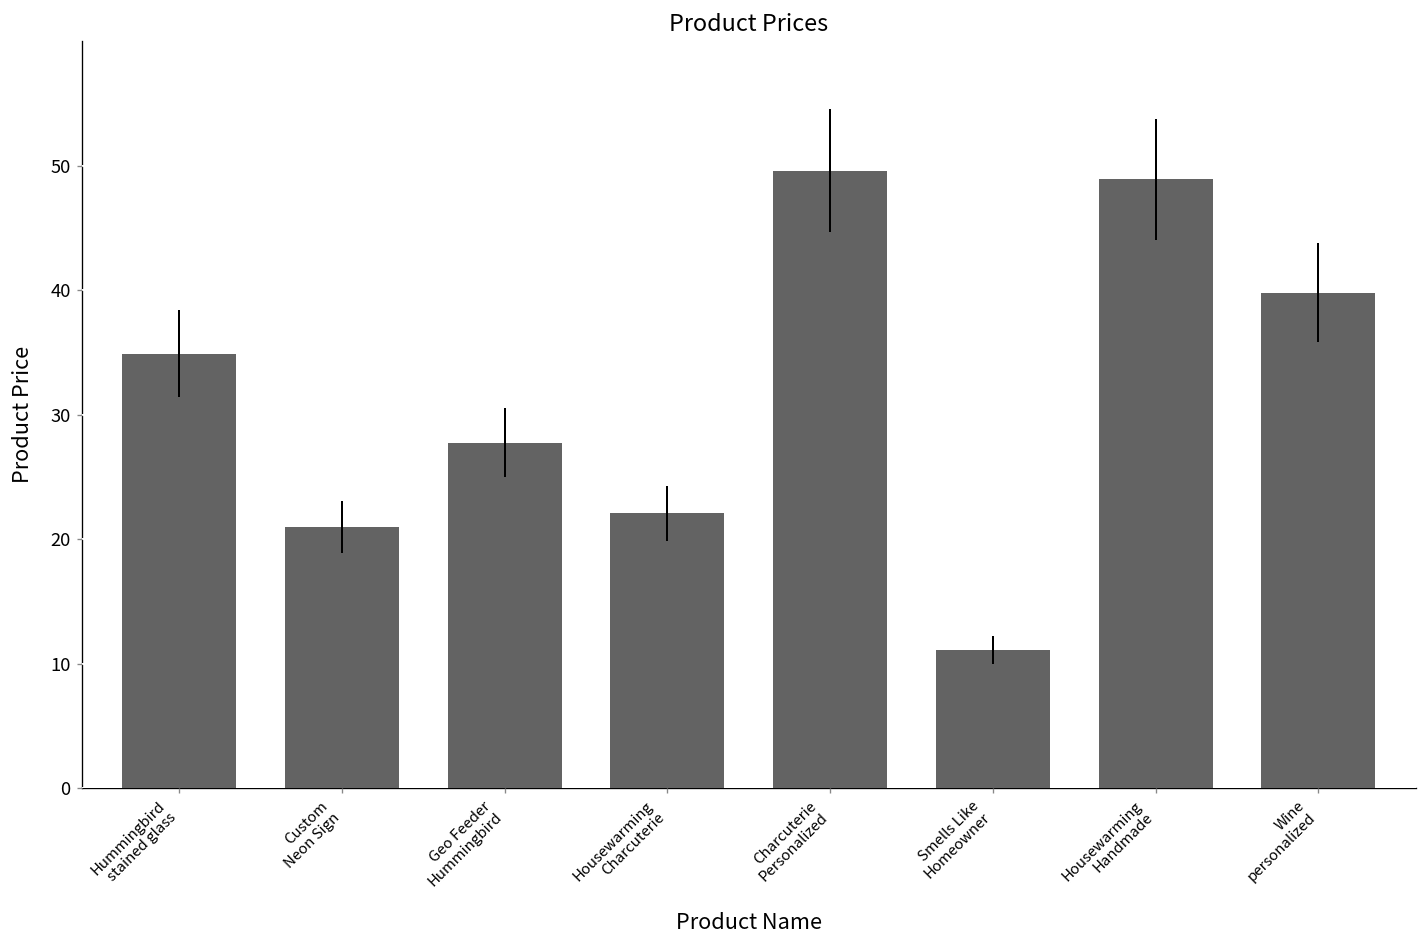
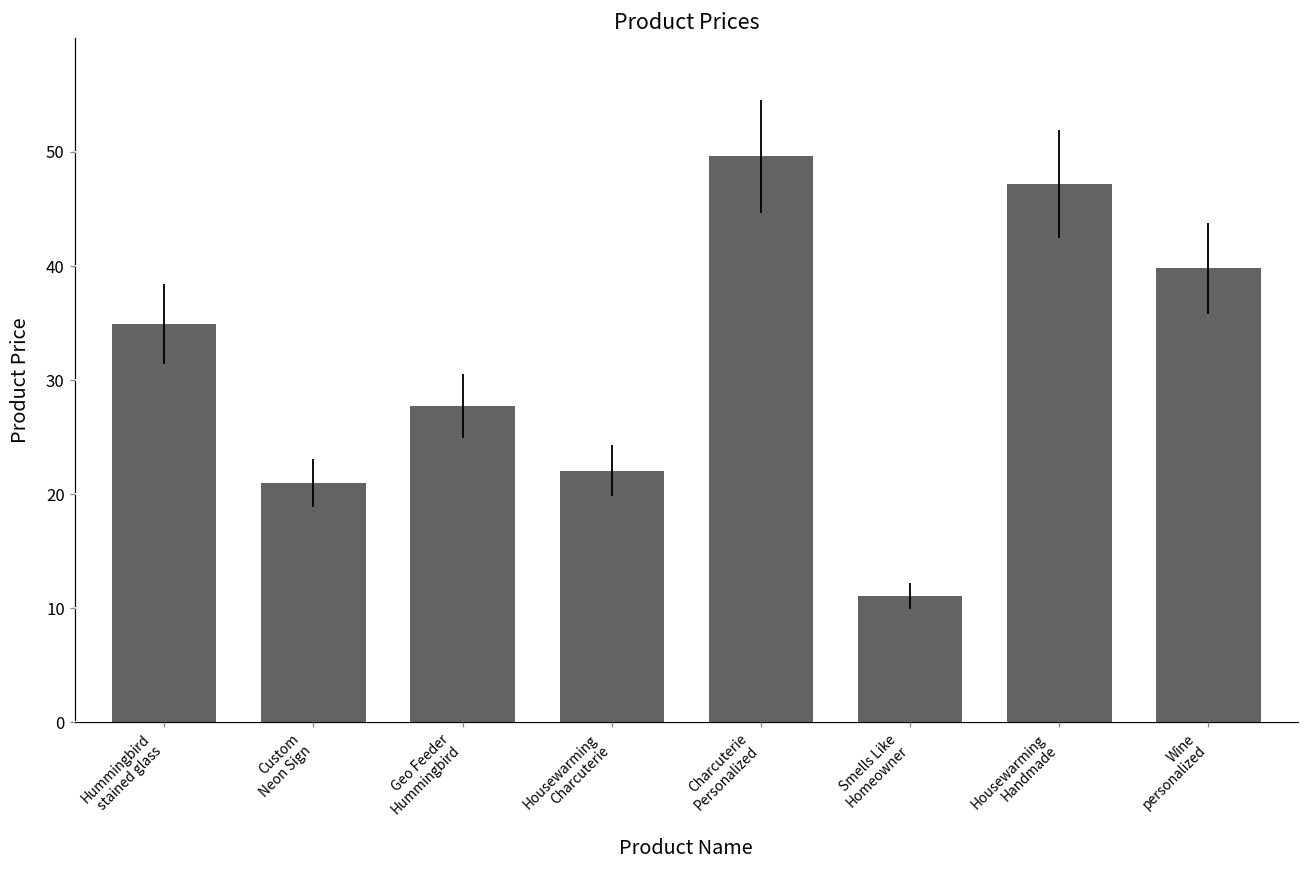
Housewarming Handmade: 48.9 -> 47.2
